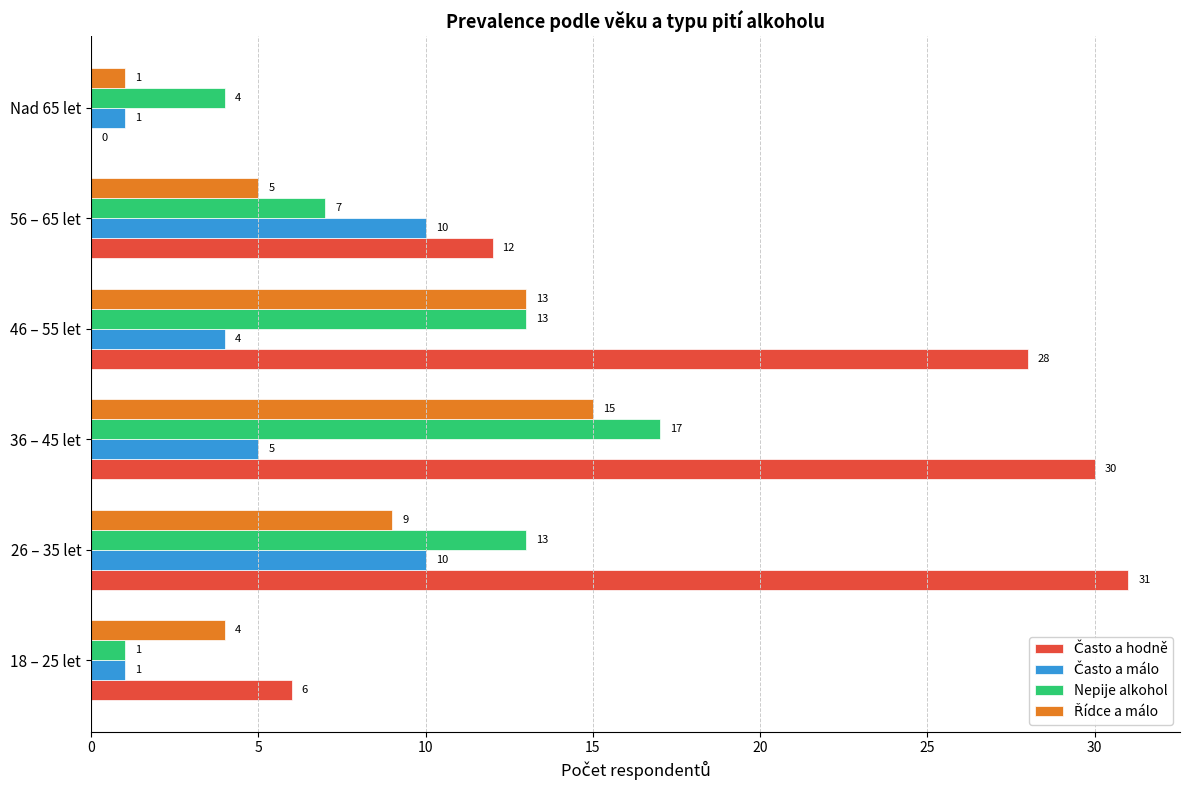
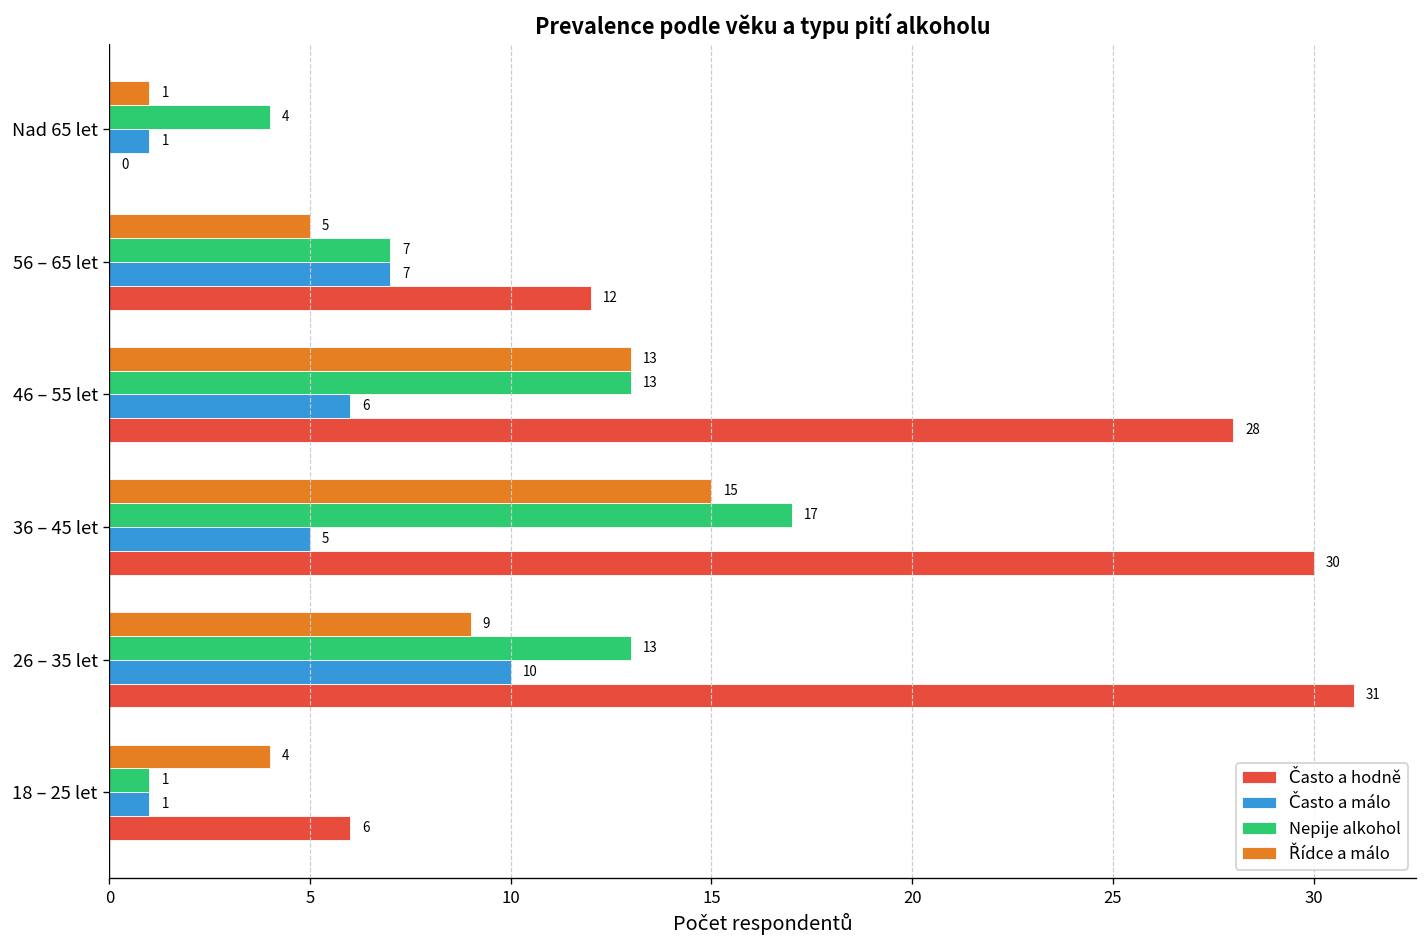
Často a málo, 56 – 65 let: 10 -> 7
Často a málo, 46 – 55 let: 4 -> 6
